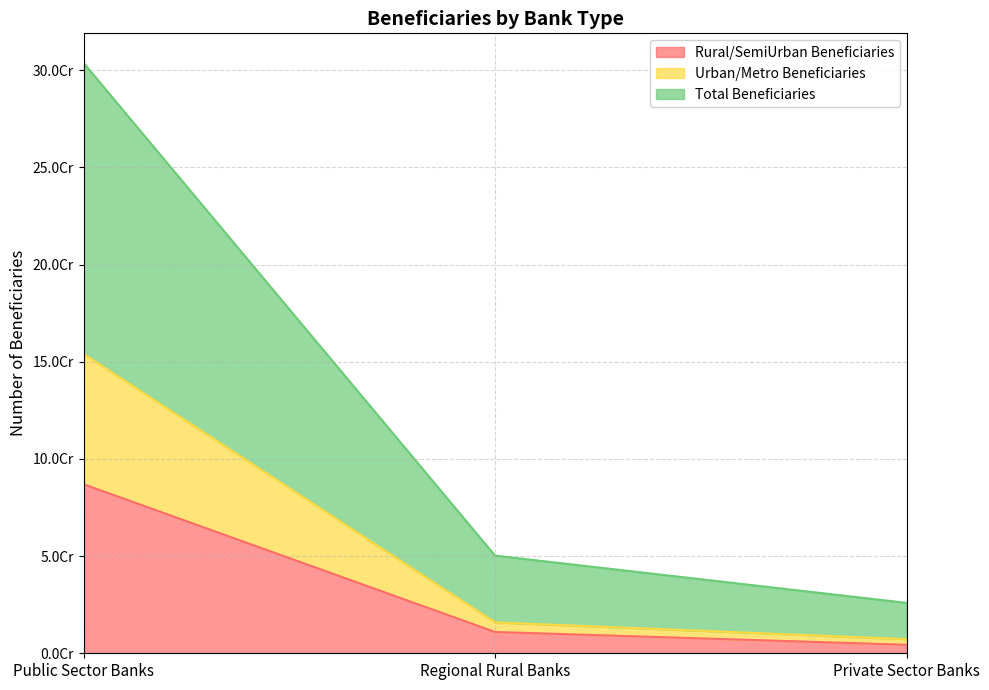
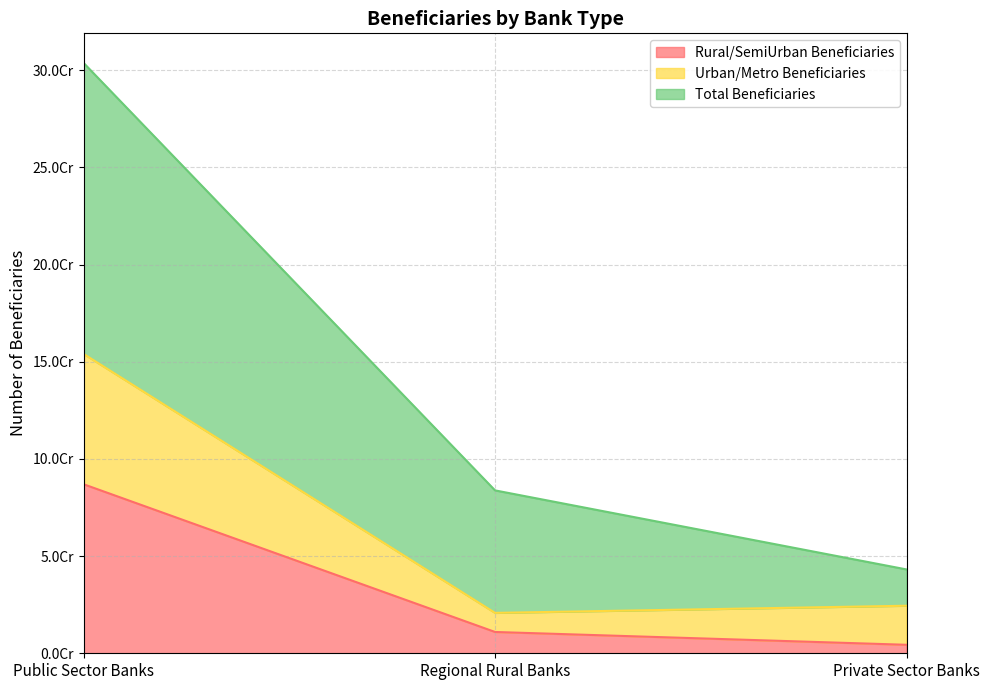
Urban/Metro Beneficiaries, Regional Rural Banks: 0.5Cr -> 1.0Cr
Total Beneficiaries, Regional Rural Banks: 3.4Cr -> 6.3Cr
Urban/Metro Beneficiaries, Private Sector Banks: 0.3Cr -> 2.0Cr
